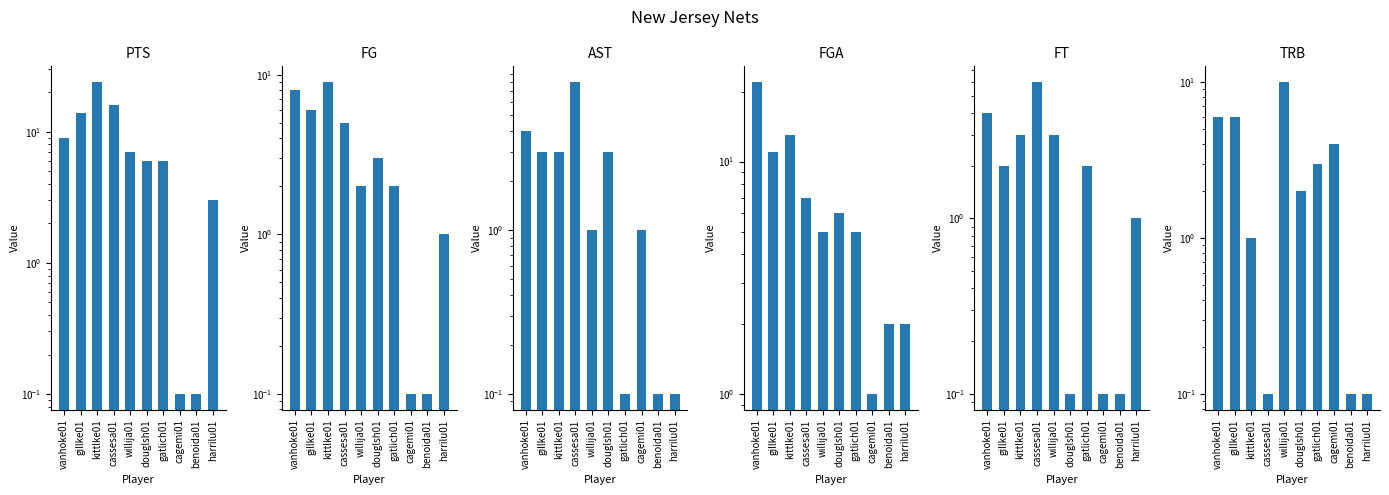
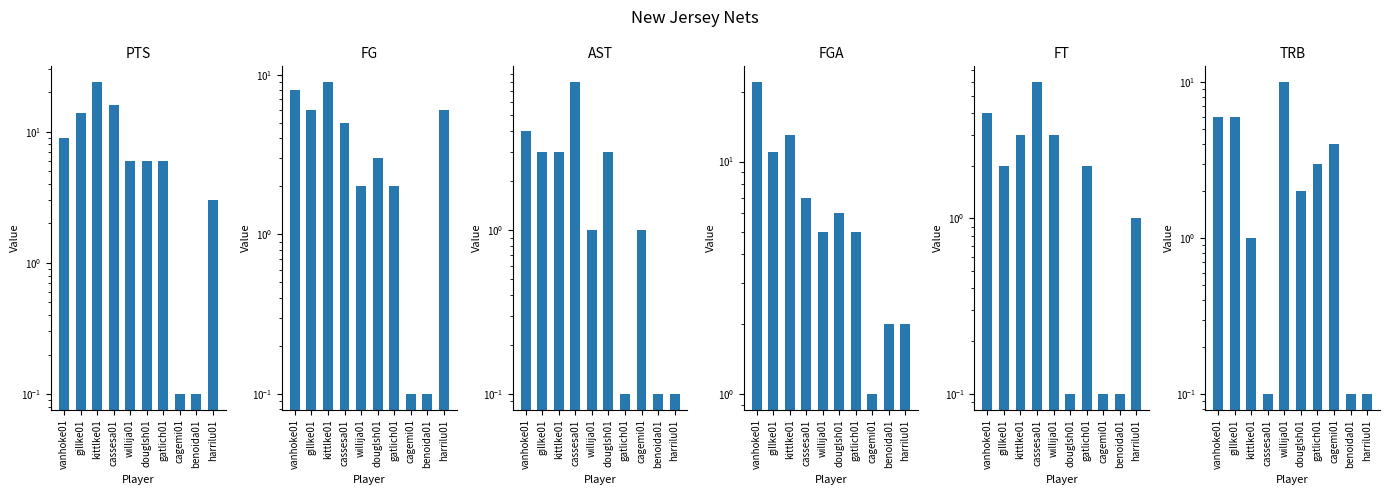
PTS, willija01: 7 -> 6
FG, harrilu01: 1 -> 6
